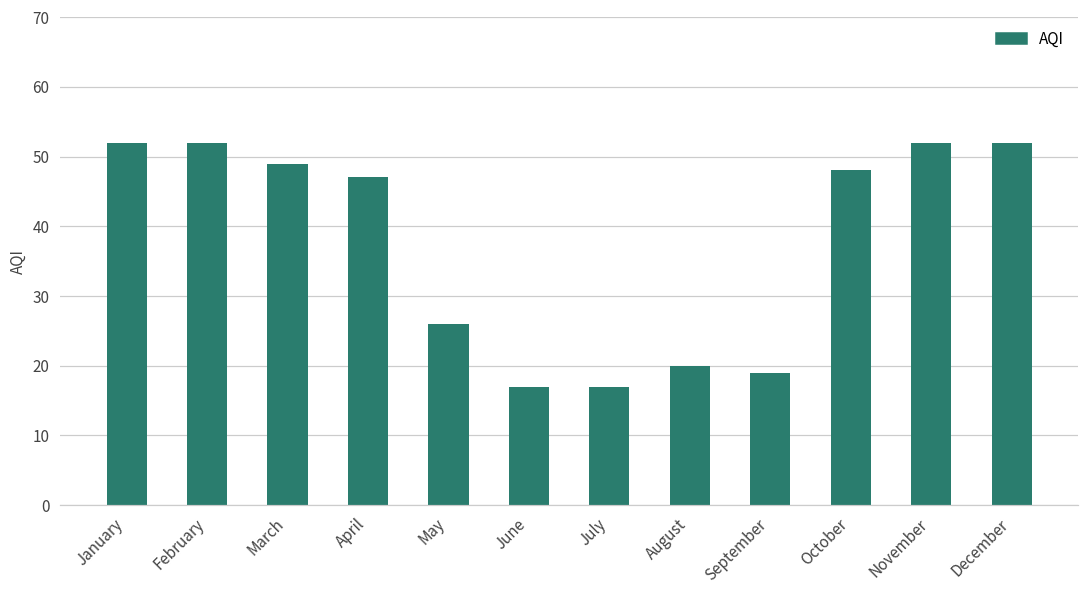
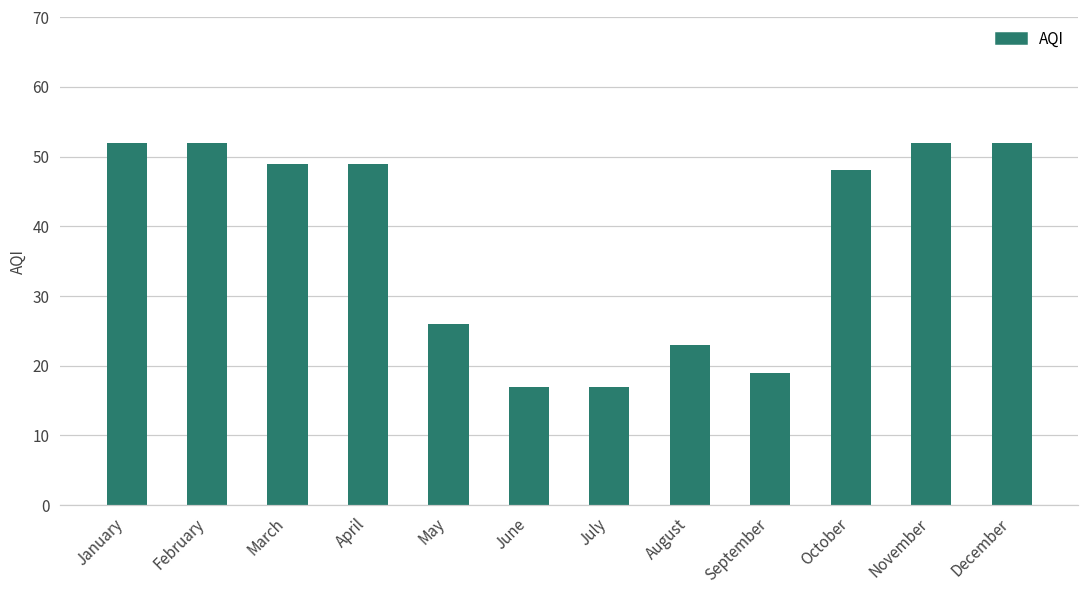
April: 47 -> 49
August: 20 -> 23
